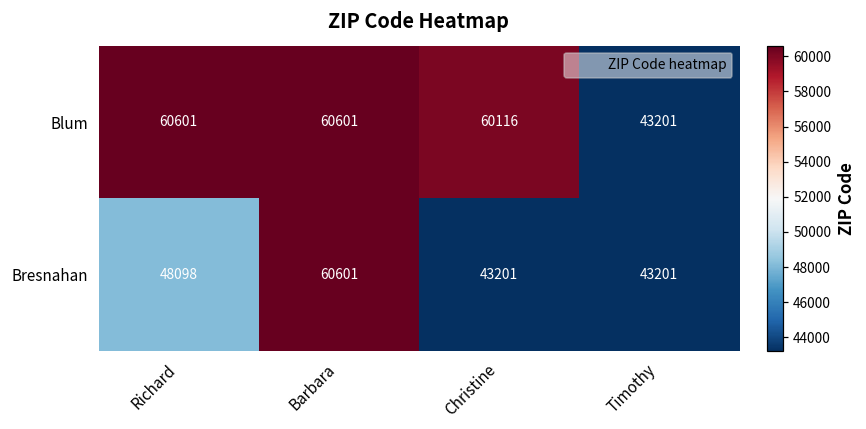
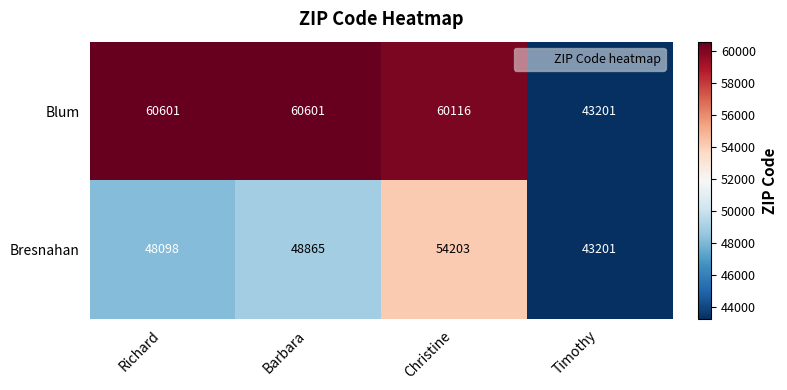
Bresnahan, Barbara: 60601 -> 48865
Bresnahan, Christine: 43201 -> 54203
